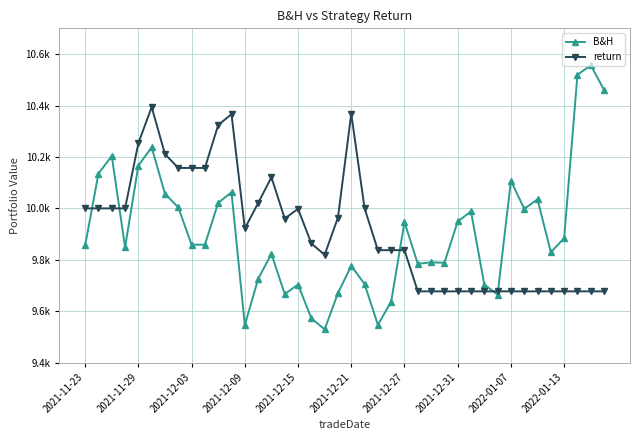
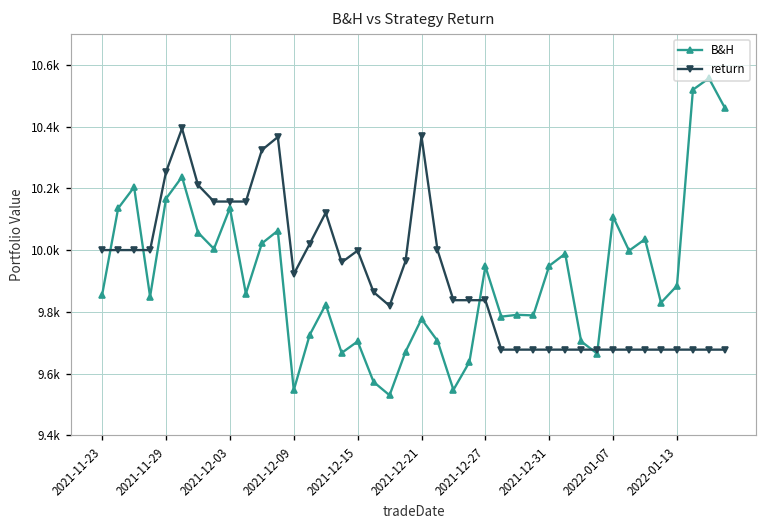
B&H, 2021-12-03: 9860 -> 10140
